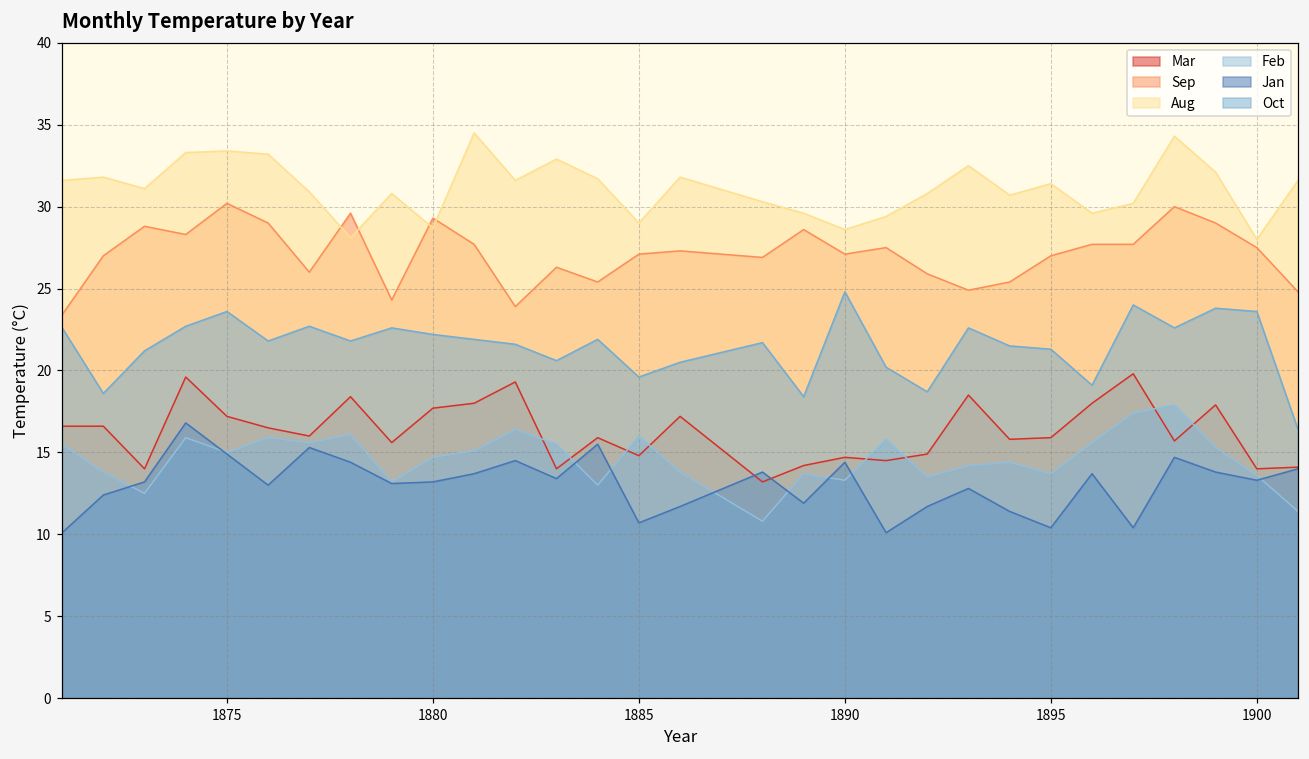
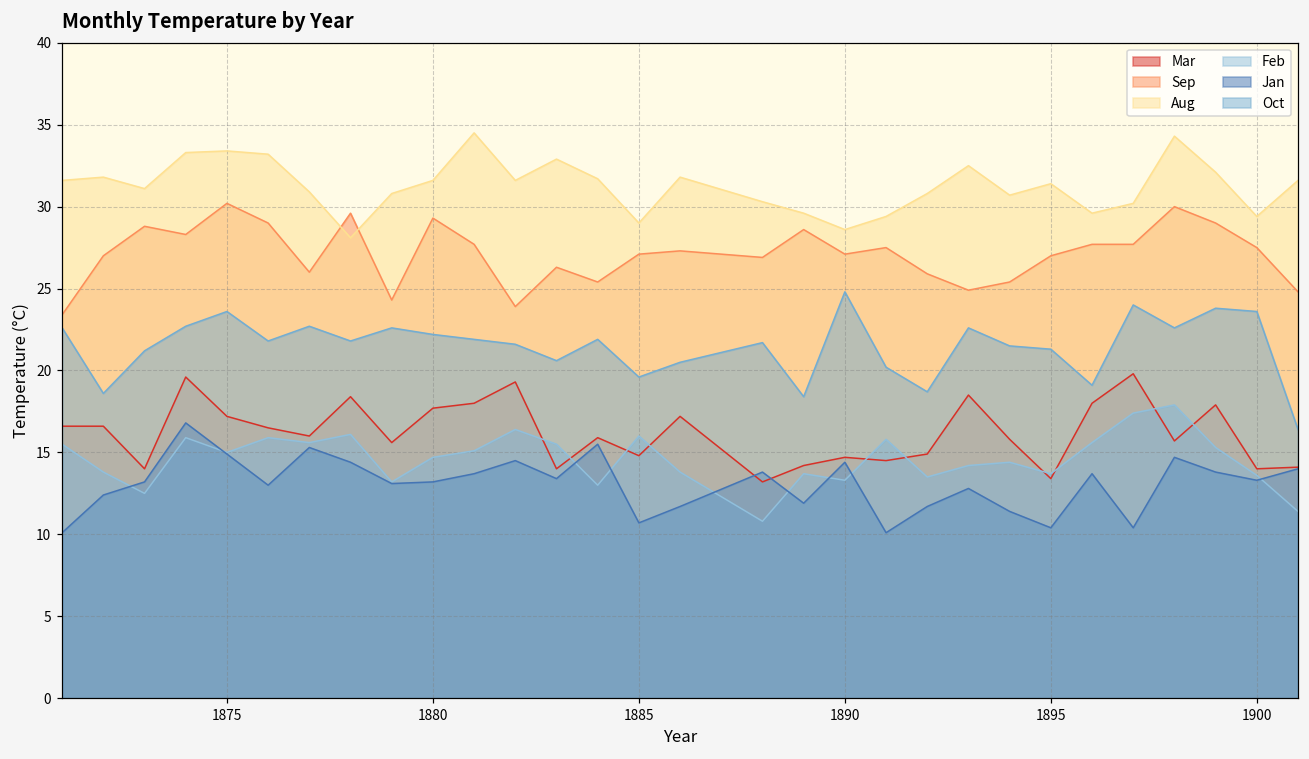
Aug, 1880: 28.7 -> 31.6
Mar, 1895: 15.9 -> 13.4
Aug, 1900: 28.0 -> 29.4
